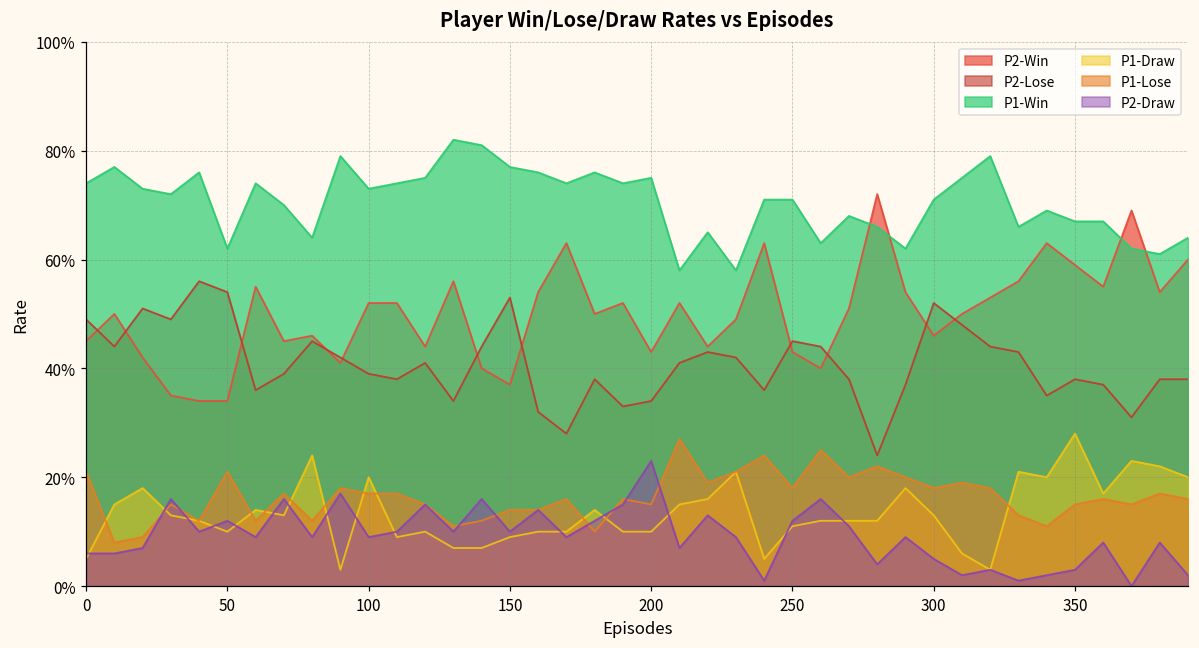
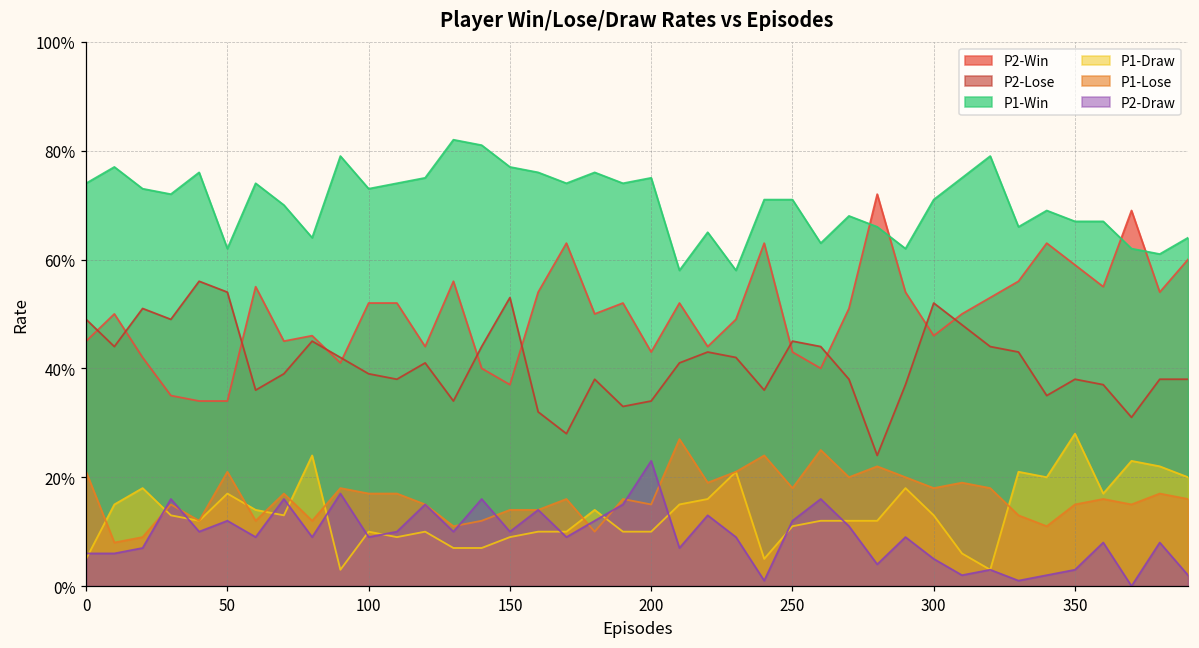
P1-Draw, 50: 10% -> 17%
P1-Draw, 100: 20% -> 10%
